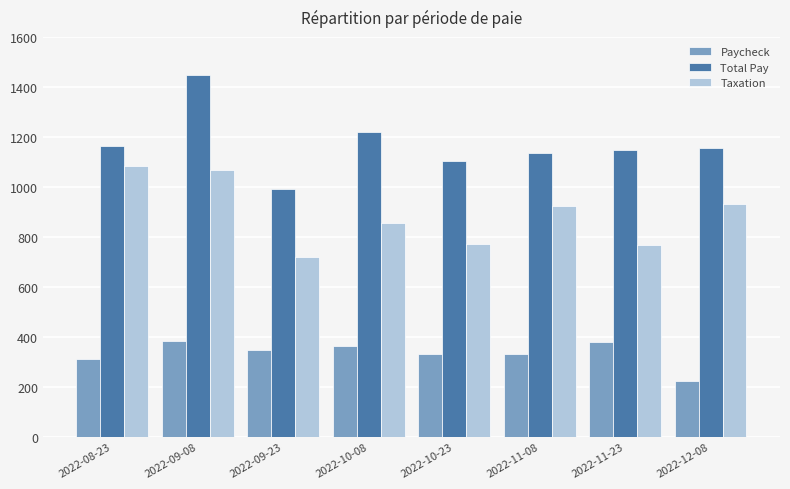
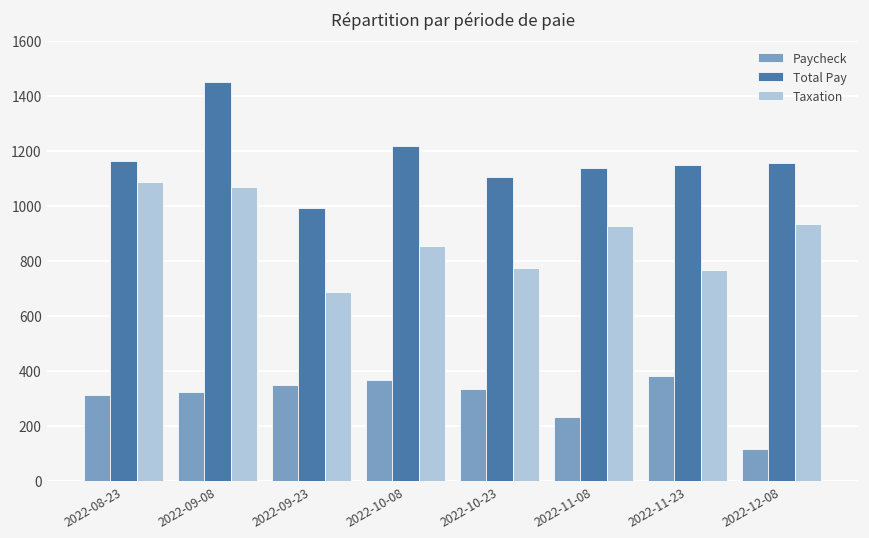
Paycheck, 2022-09-08: 380 -> 320
Taxation, 2022-09-23: 720 -> 680
Paycheck, 2022-11-08: 330 -> 230
Paycheck, 2022-12-08: 220 -> 120
